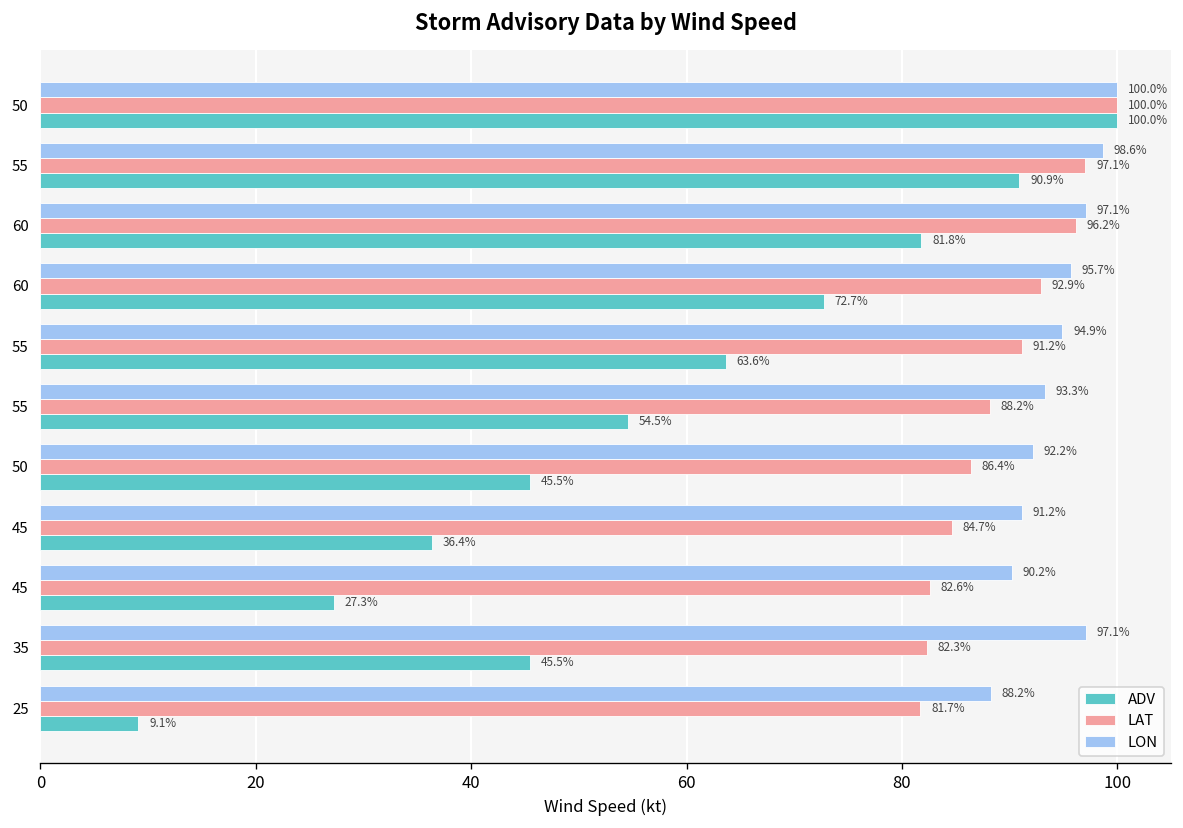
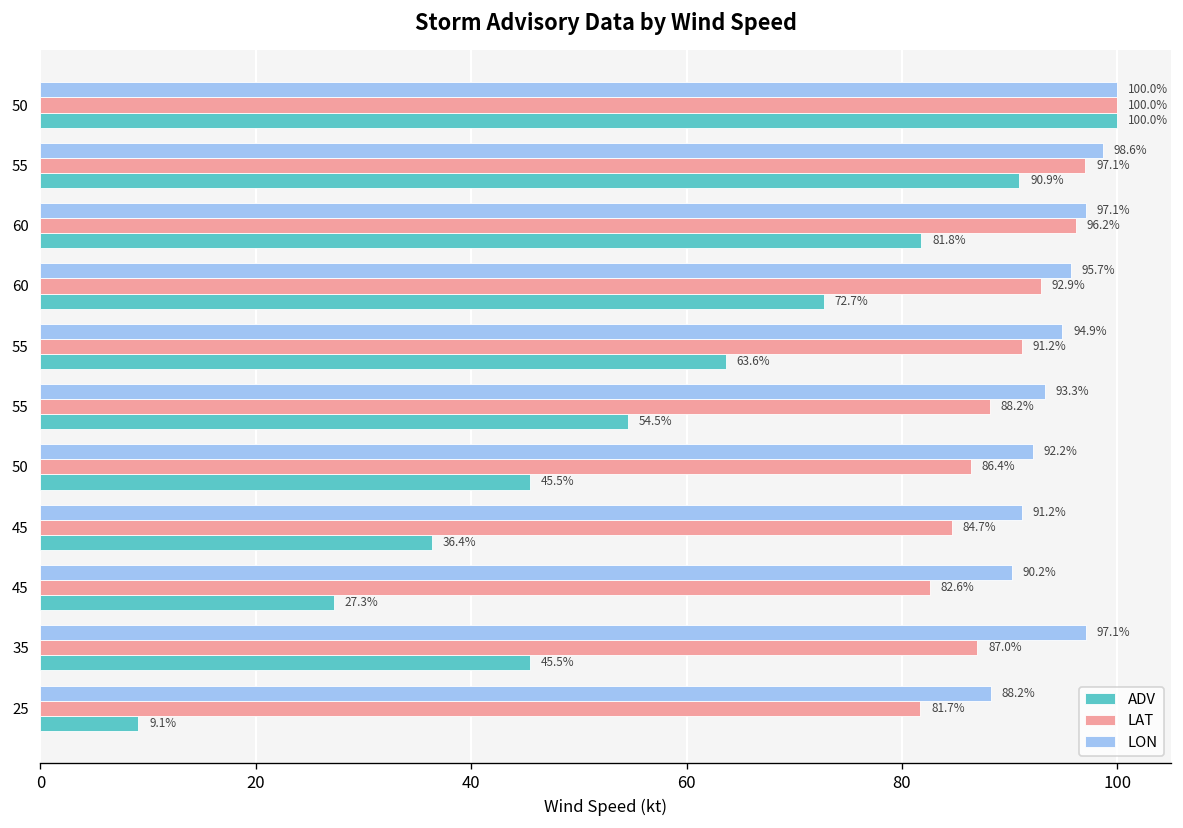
LAT, 35: 82.3% -> 87.0%
